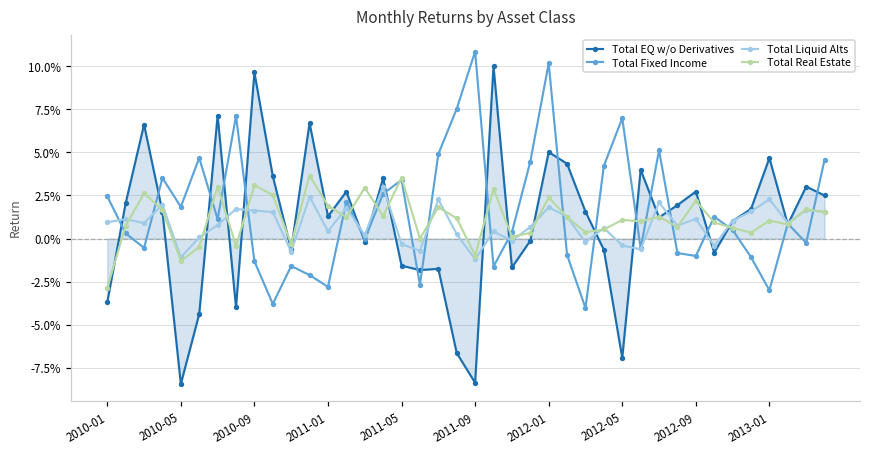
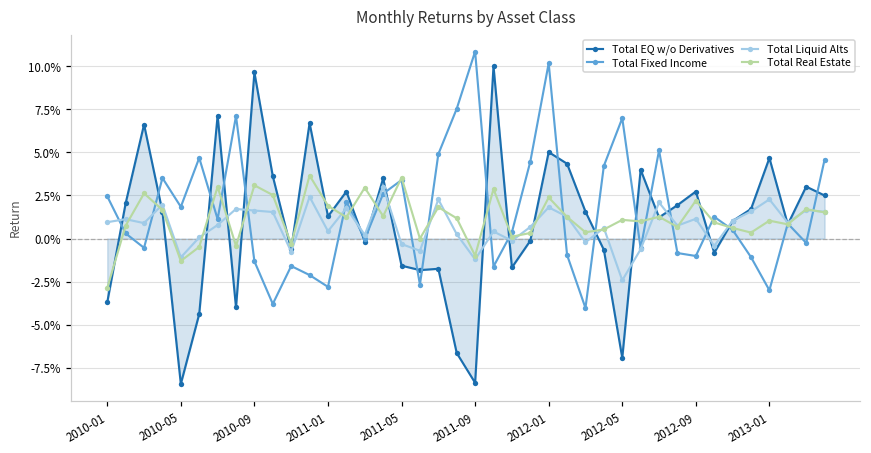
Total Liquid Alts, 2012-05: -0.4% -> -2.4%
